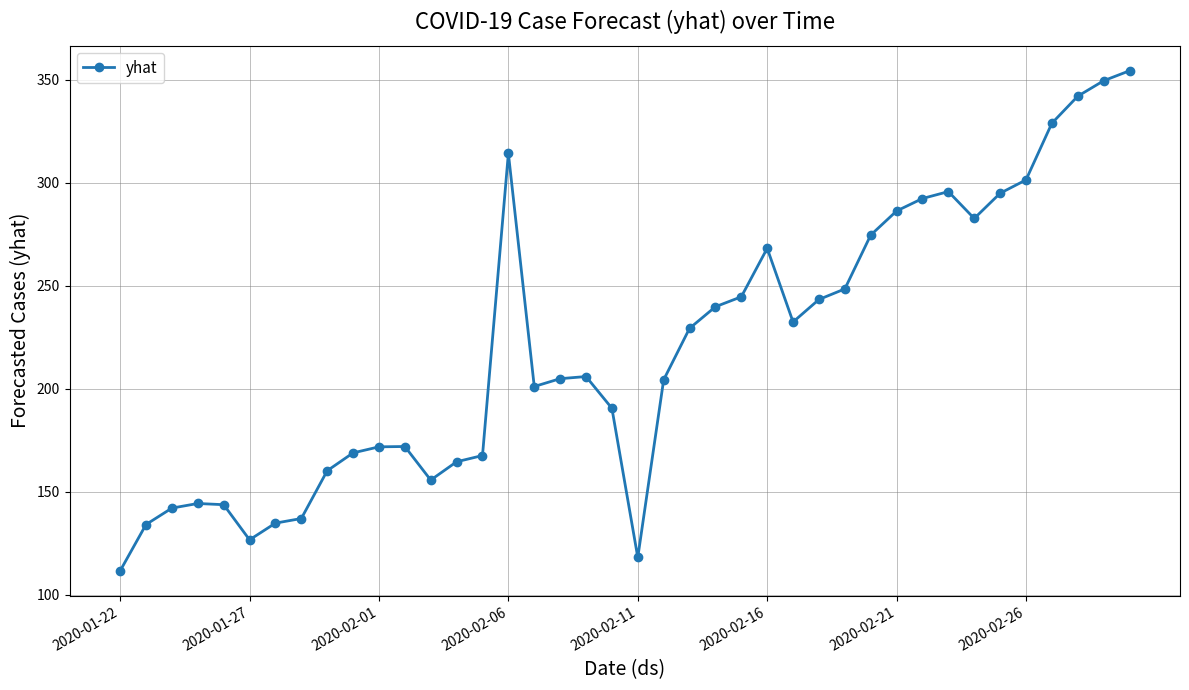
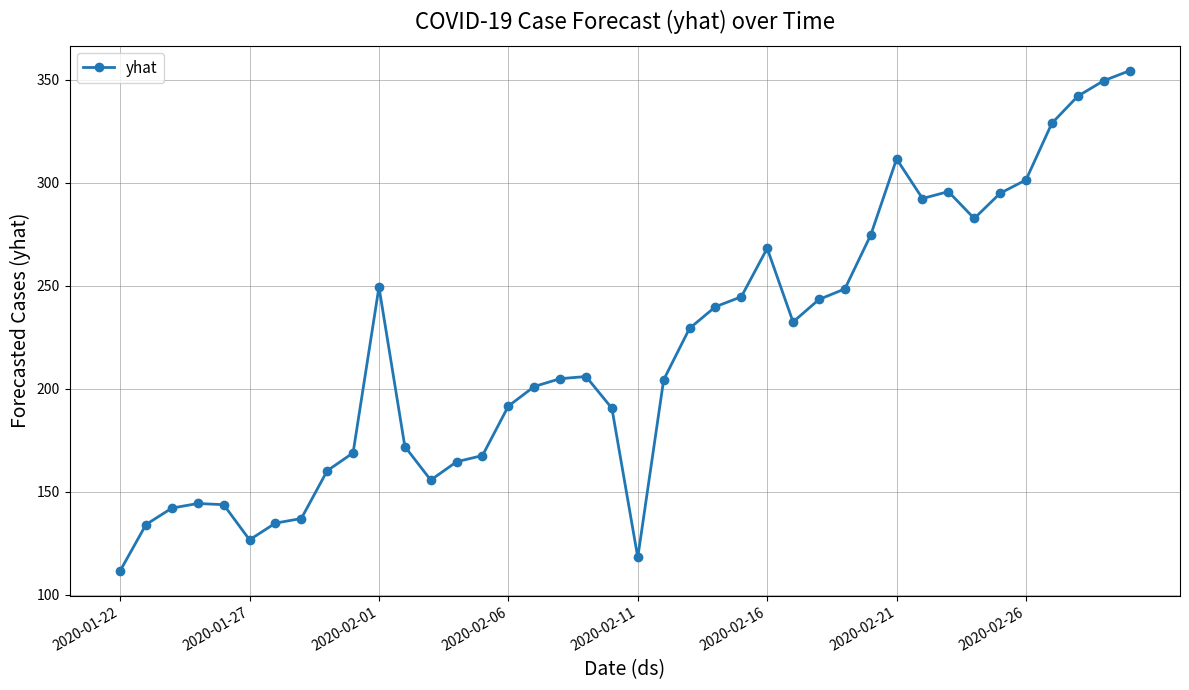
2020-02-01: 172 -> 249
2020-02-06: 314 -> 192
2020-02-21: 286 -> 312
